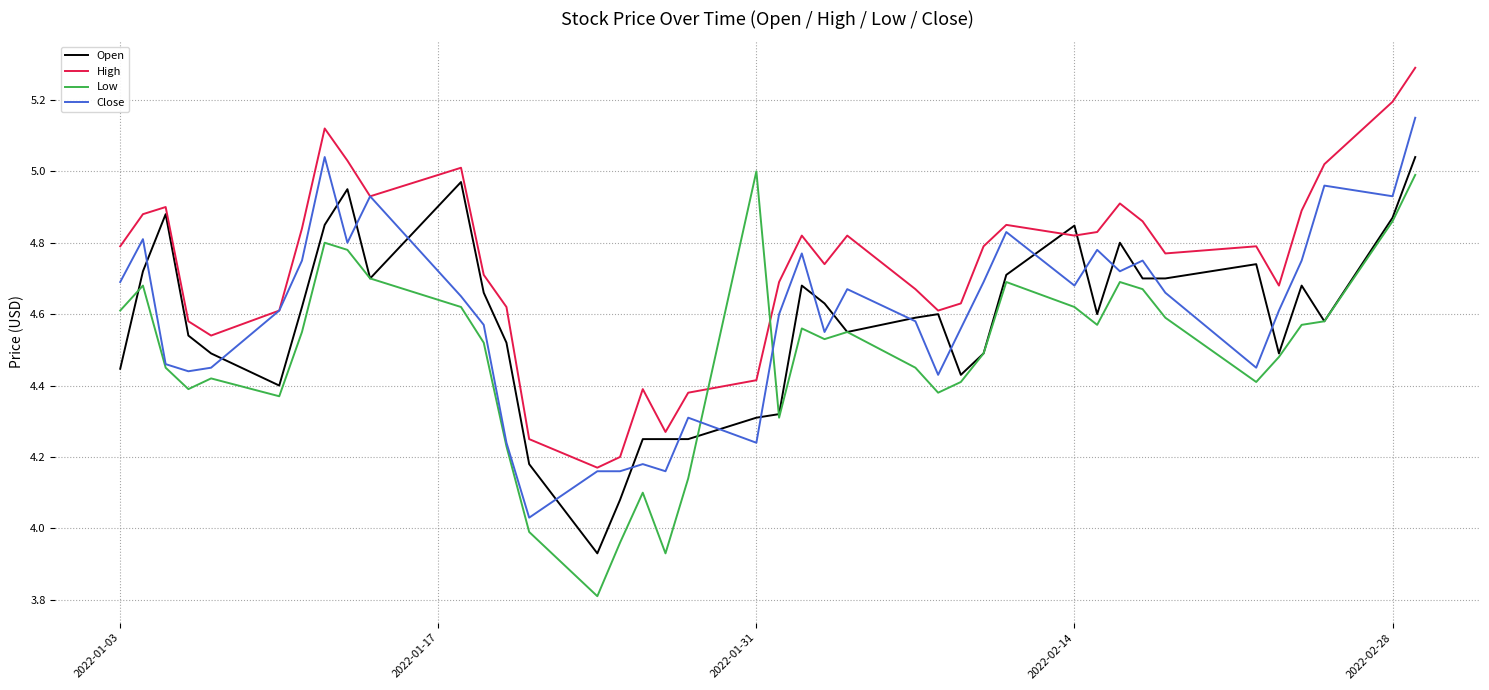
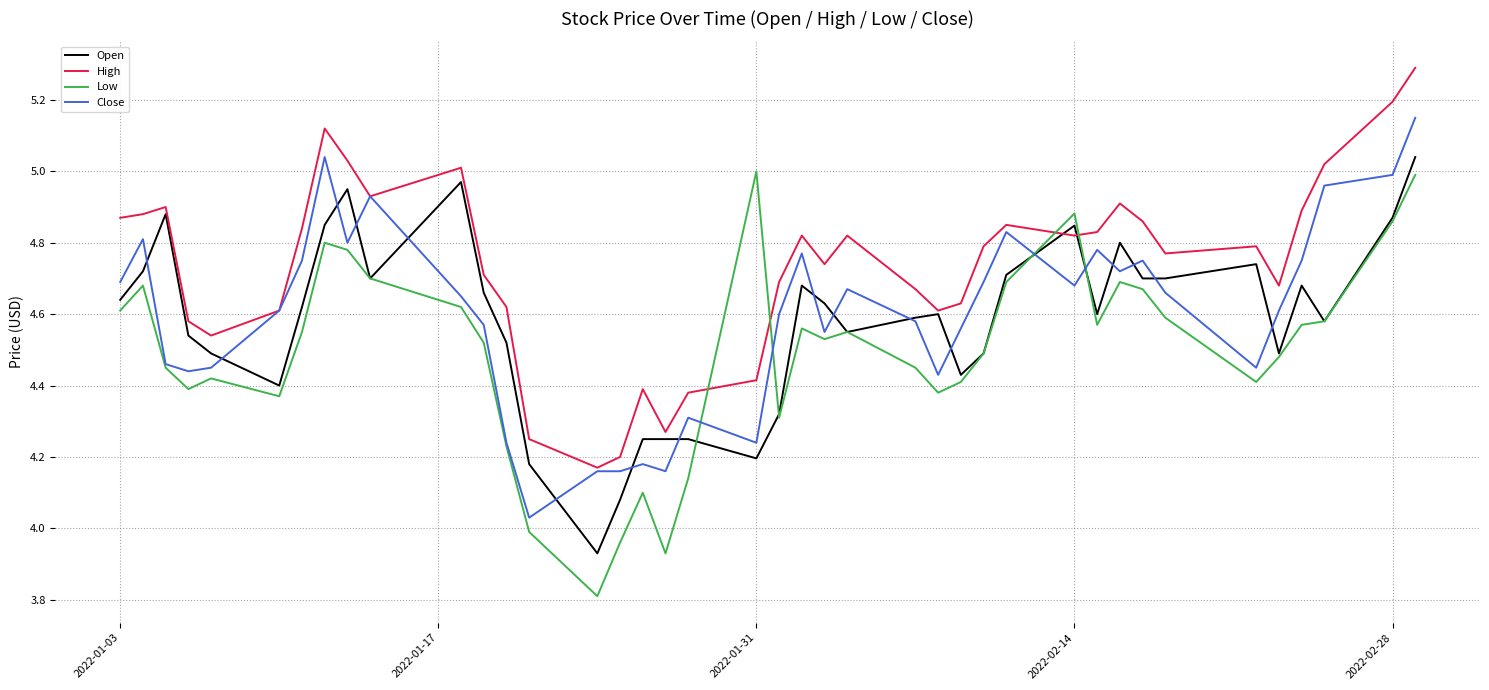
Open, 2022-01-03: 4.45 -> 4.64
High, 2022-01-03: 4.79 -> 4.87
Open, 2022-01-31: 4.31 -> 4.20
Low, 2022-02-14: 4.62 -> 4.88
Close, 2022-02-28: 4.93 -> 4.99
